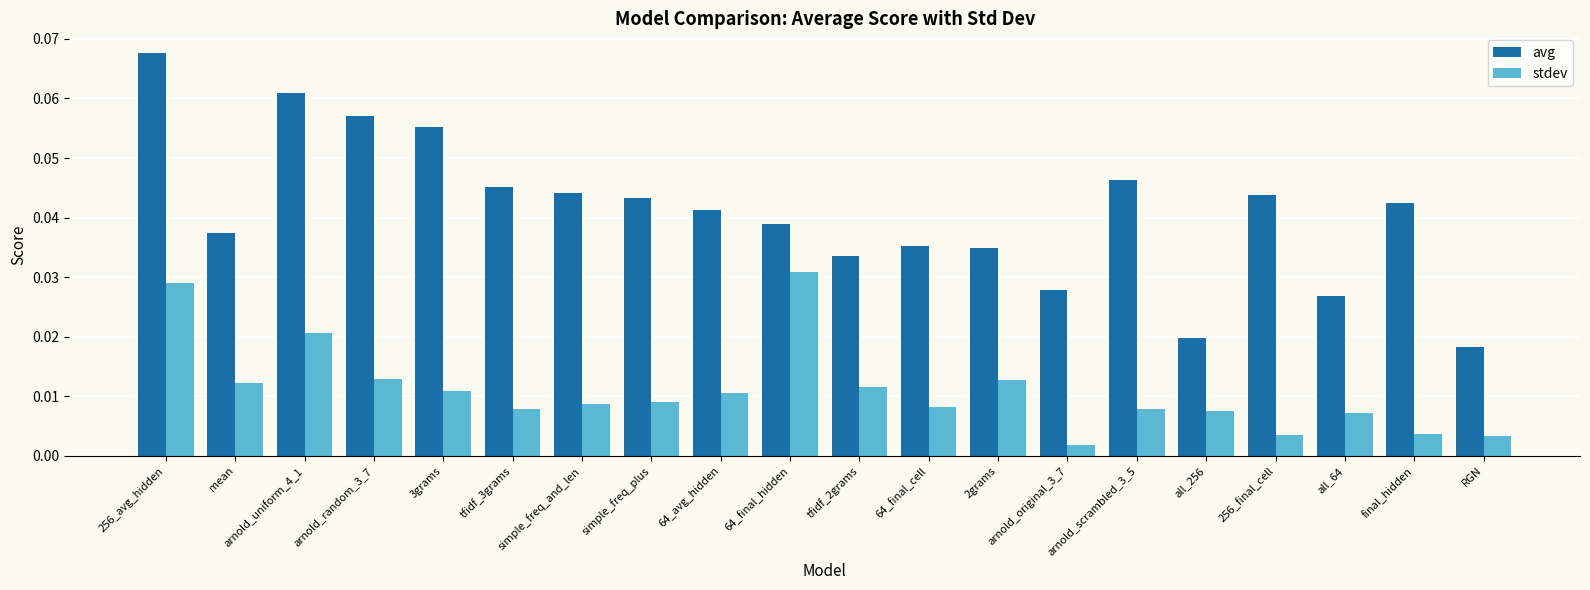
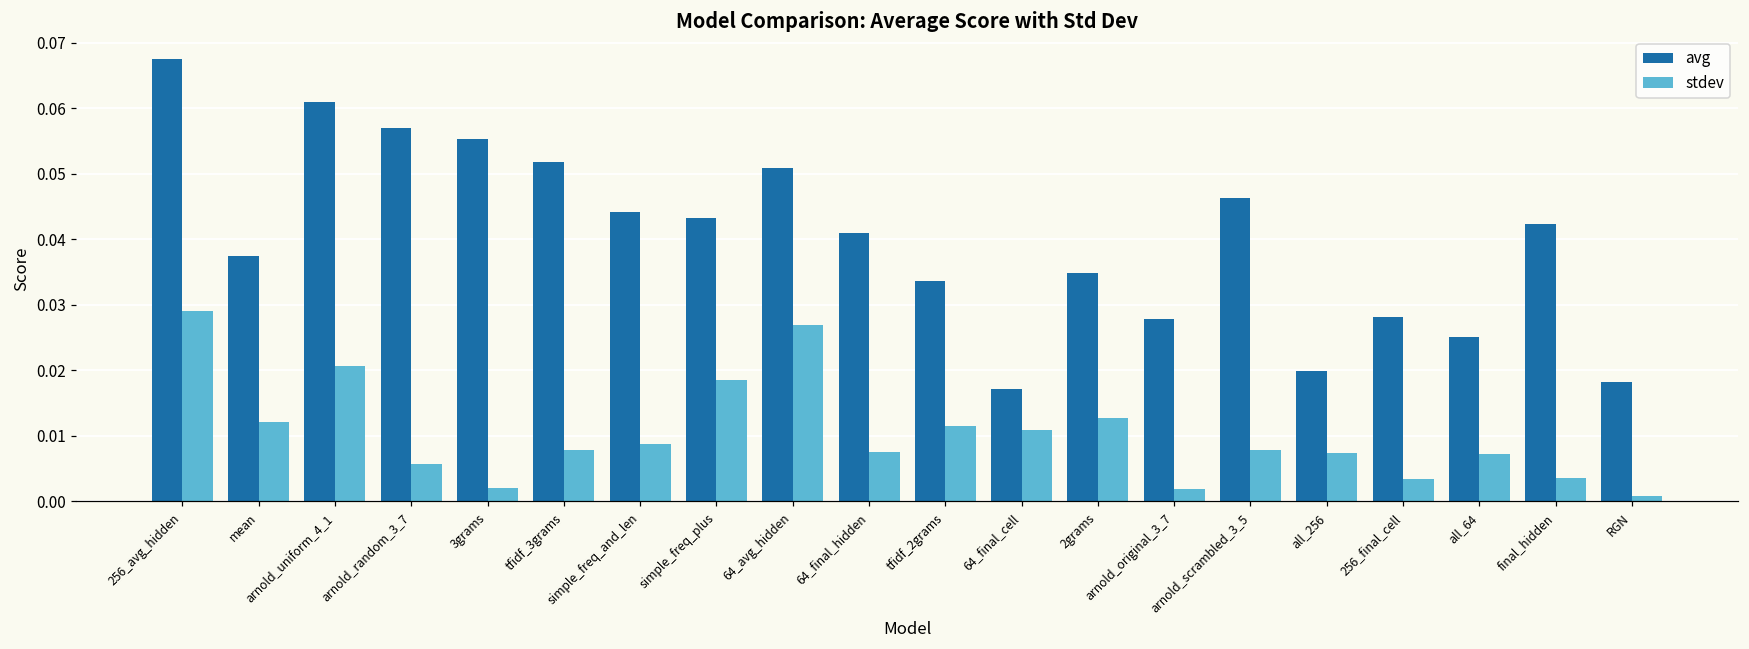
stdev, arnold_random_3_7: 0.013 -> 0.006
stdev, 3grams: 0.011 -> 0.002
avg, tfidf_3grams: 0.045 -> 0.052
stdev, simple_freq_plus: 0.009 -> 0.018
avg, 64_avg_hidden: 0.041 -> 0.051
stdev, 64_avg_hidden: 0.011 -> 0.027
avg, 64_final_hidden: 0.039 -> 0.041
stdev, 64_final_hidden: 0.031 -> 0.008
avg, 64_final_cell: 0.035 -> 0.017
stdev, 64_final_cell: 0.008 -> 0.011
avg, 256_final_cell: 0.044 -> 0.028
avg, all_64: 0.027 -> 0.025
stdev, RGN: 0.003 -> 0.001
